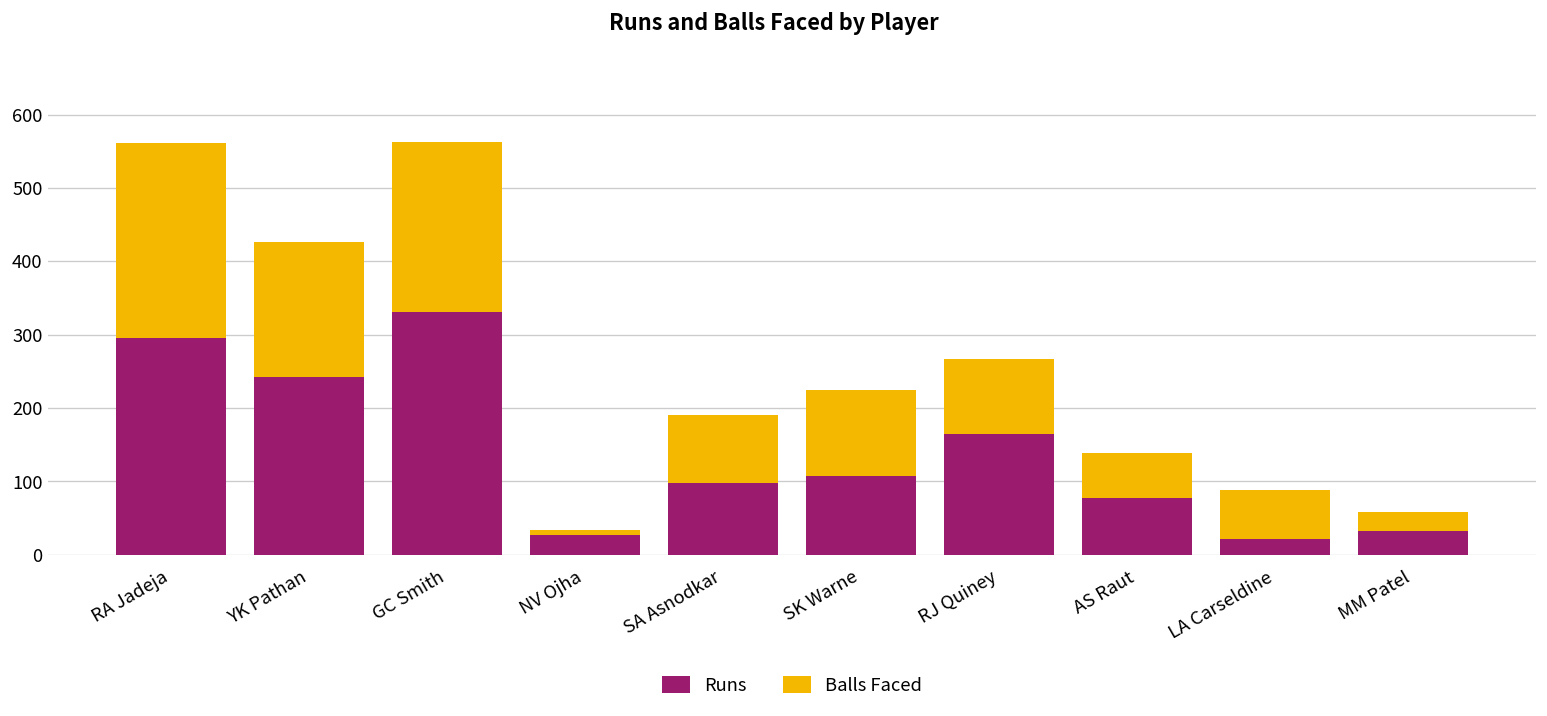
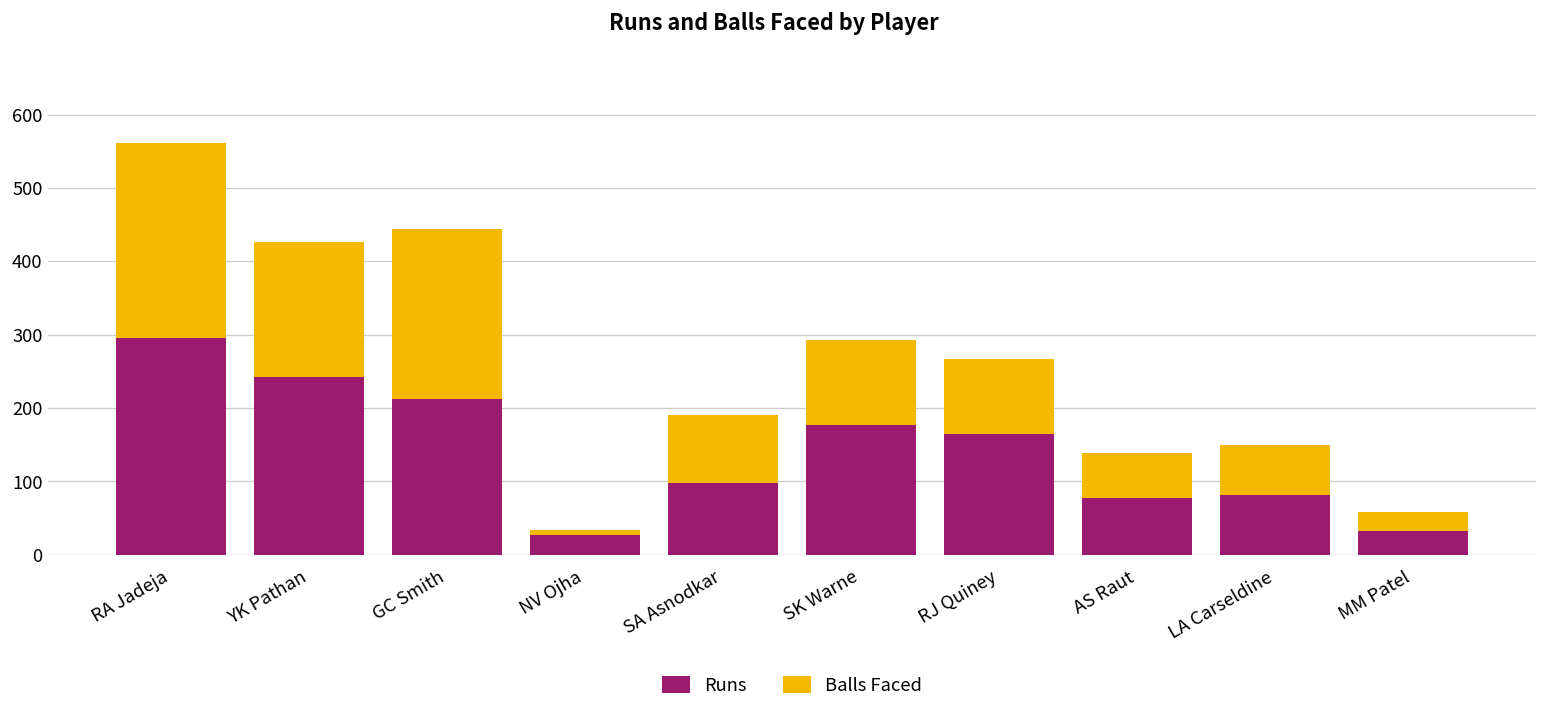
Runs, GC Smith: 330 -> 210
Runs, SK Warne: 110 -> 180
Runs, LA Carseldine: 20 -> 80
